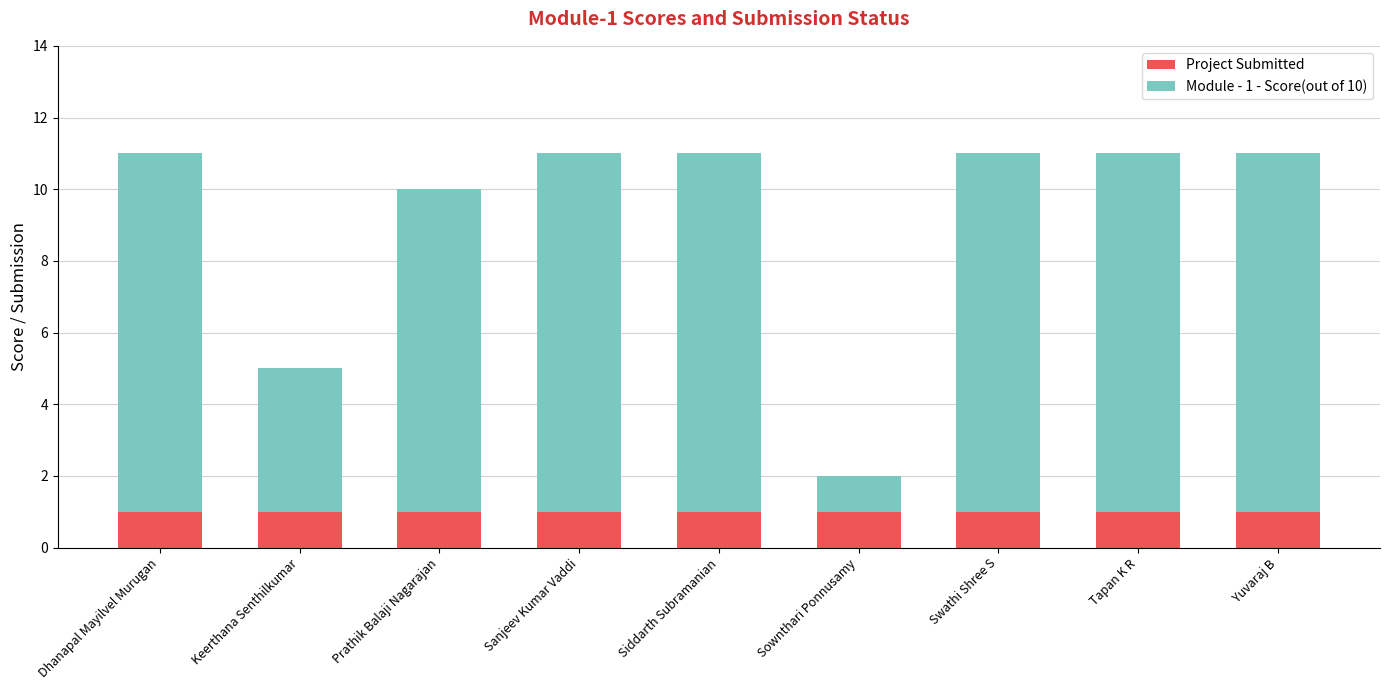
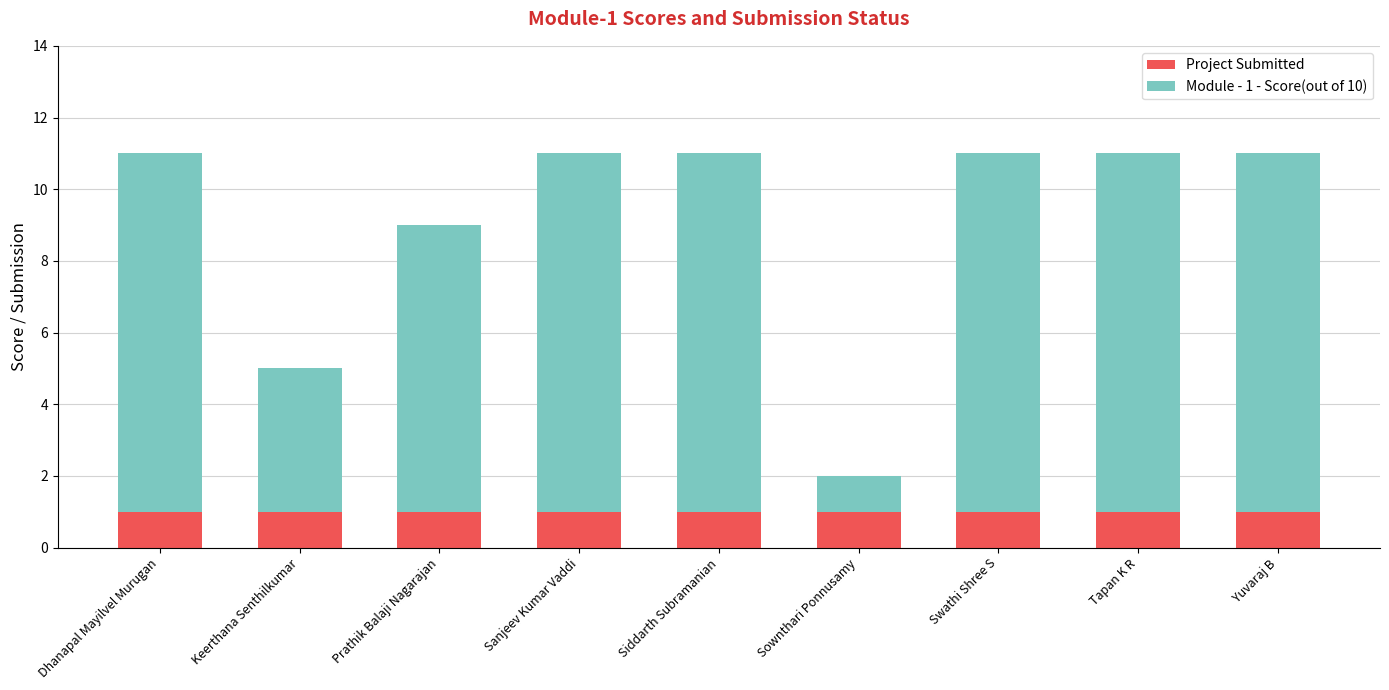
Module - 1 - Score(out of 10), Prathik Balaji Nagarajan: 9 -> 8
